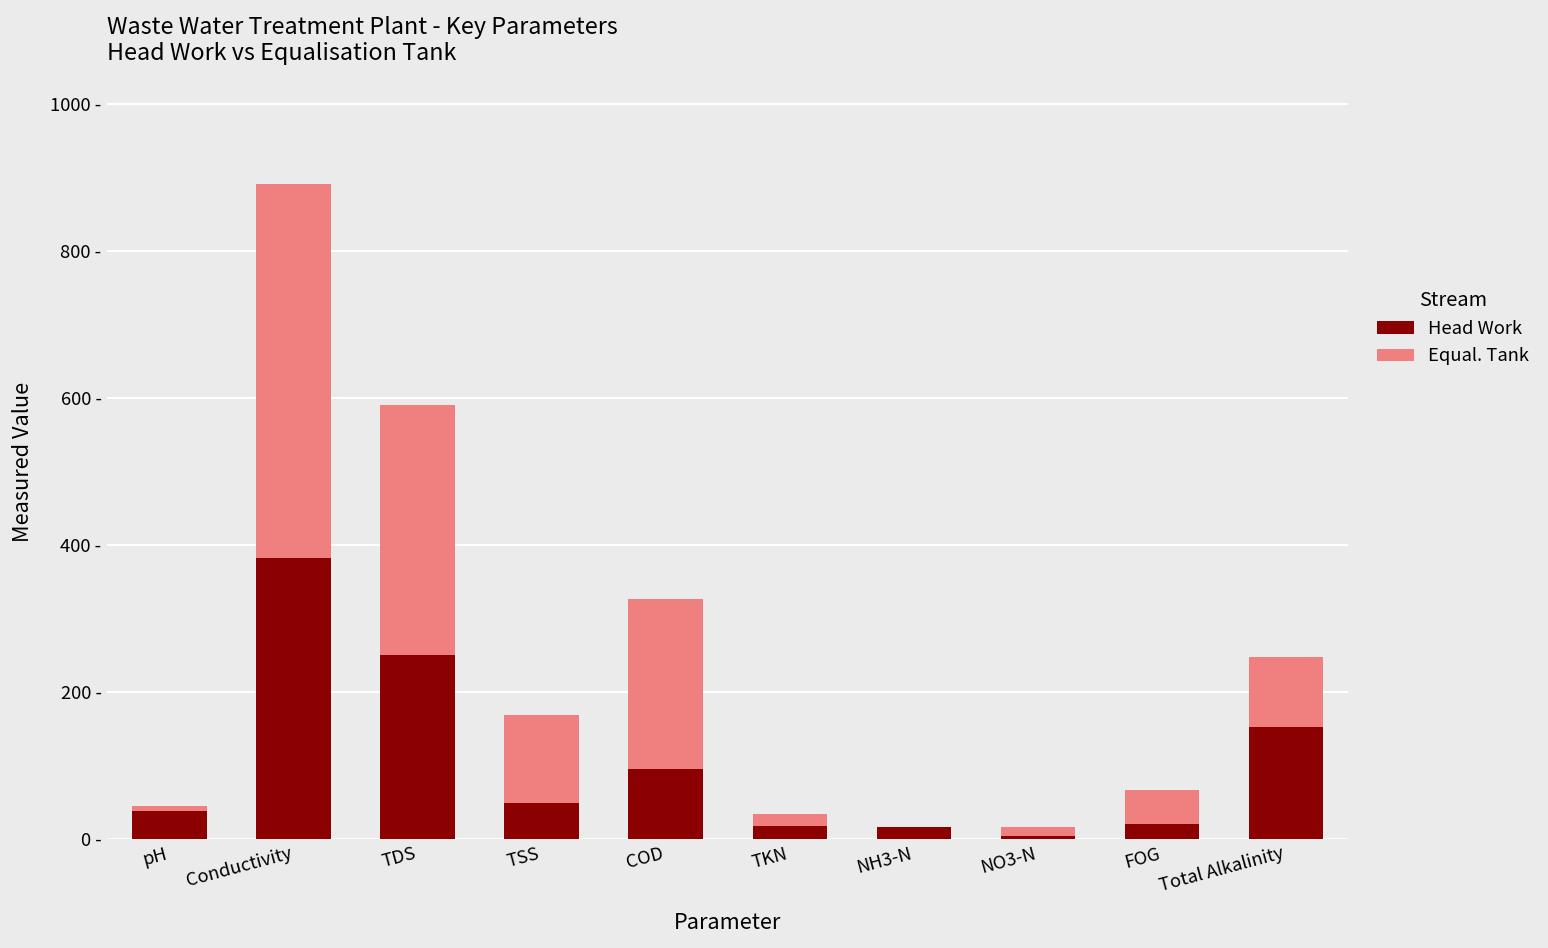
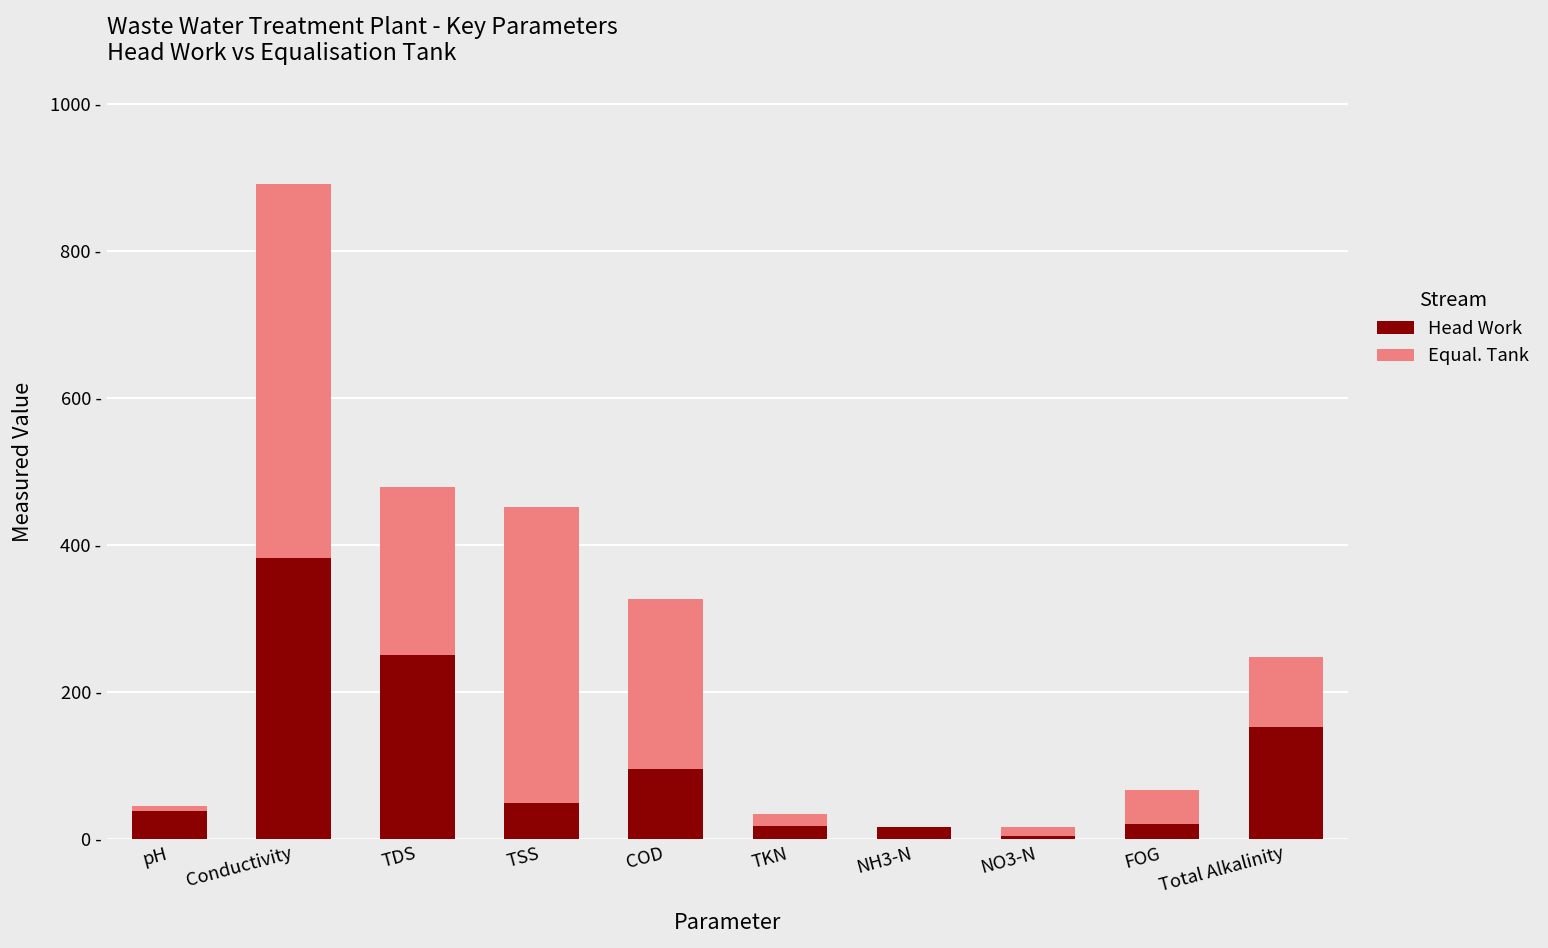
Equal. Tank, TDS: 340 - -> 230 -
Equal. Tank, TSS: 120 - -> 400 -
